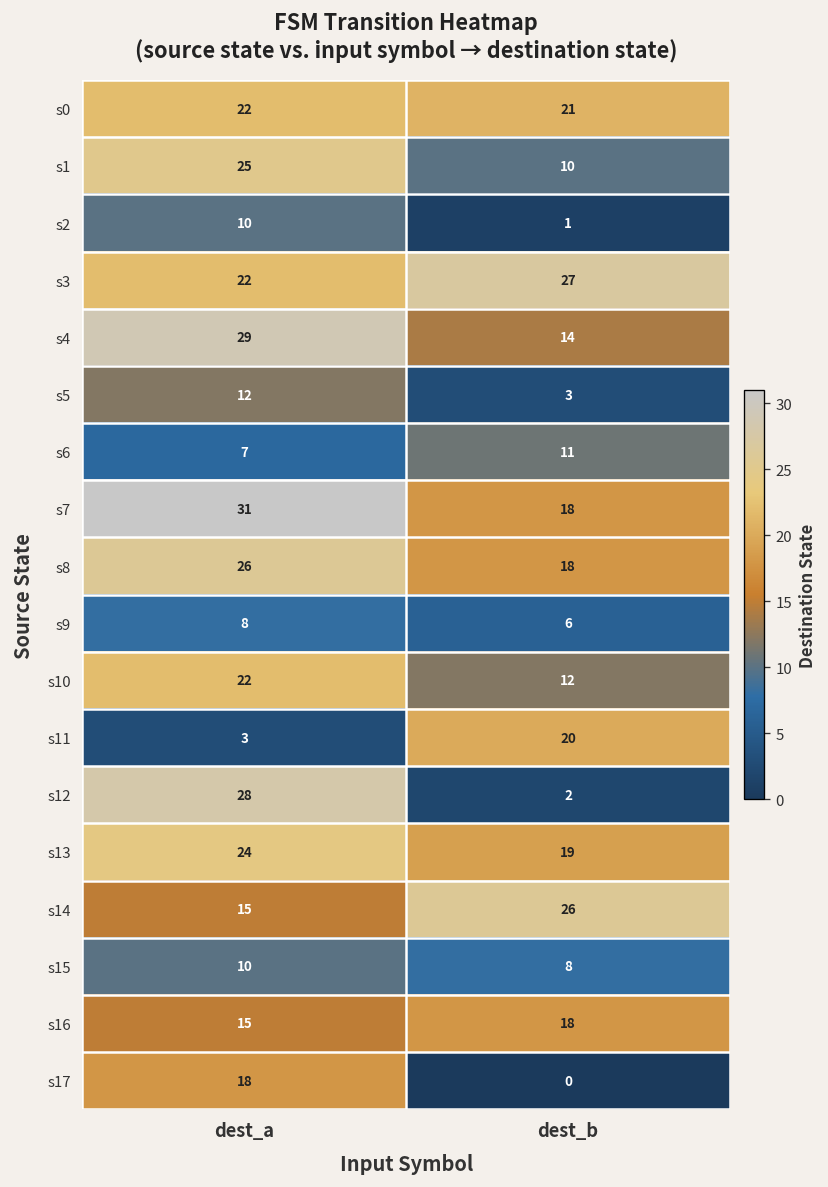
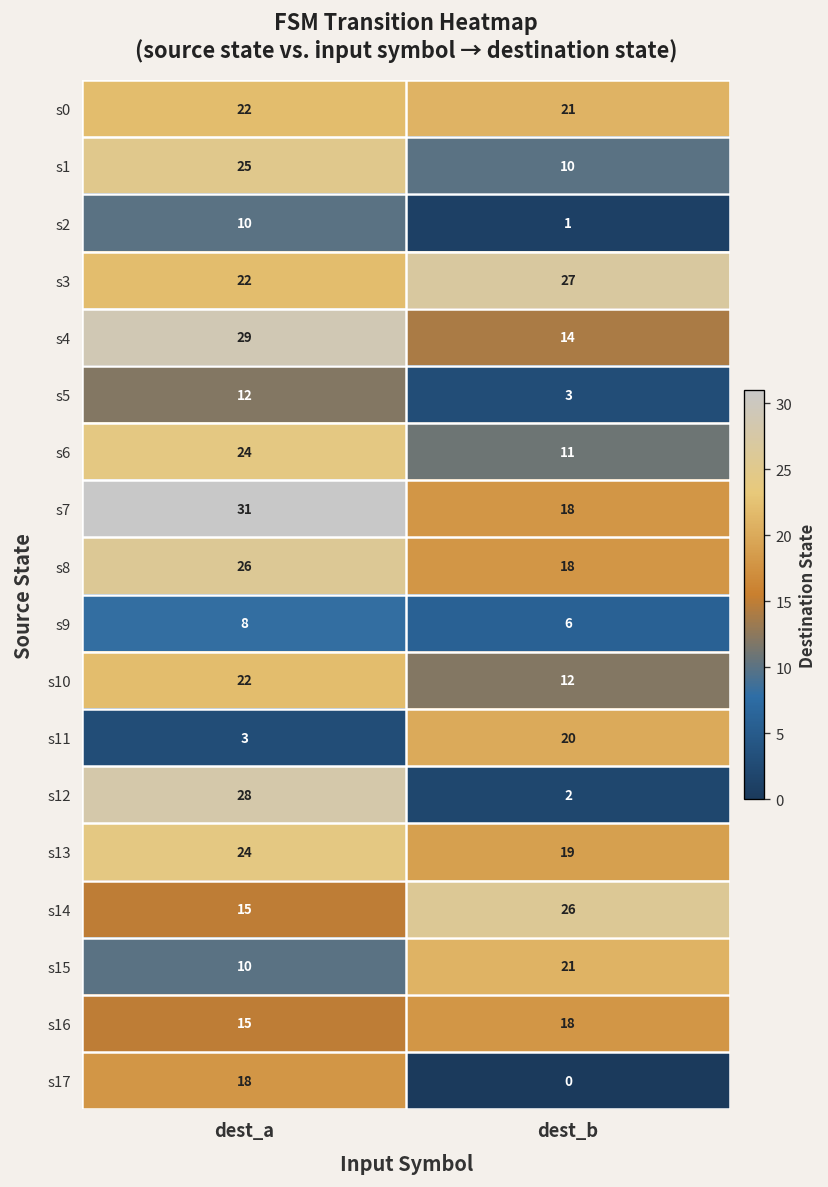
s6, dest_a: 7 -> 24
s15, dest_b: 8 -> 21
